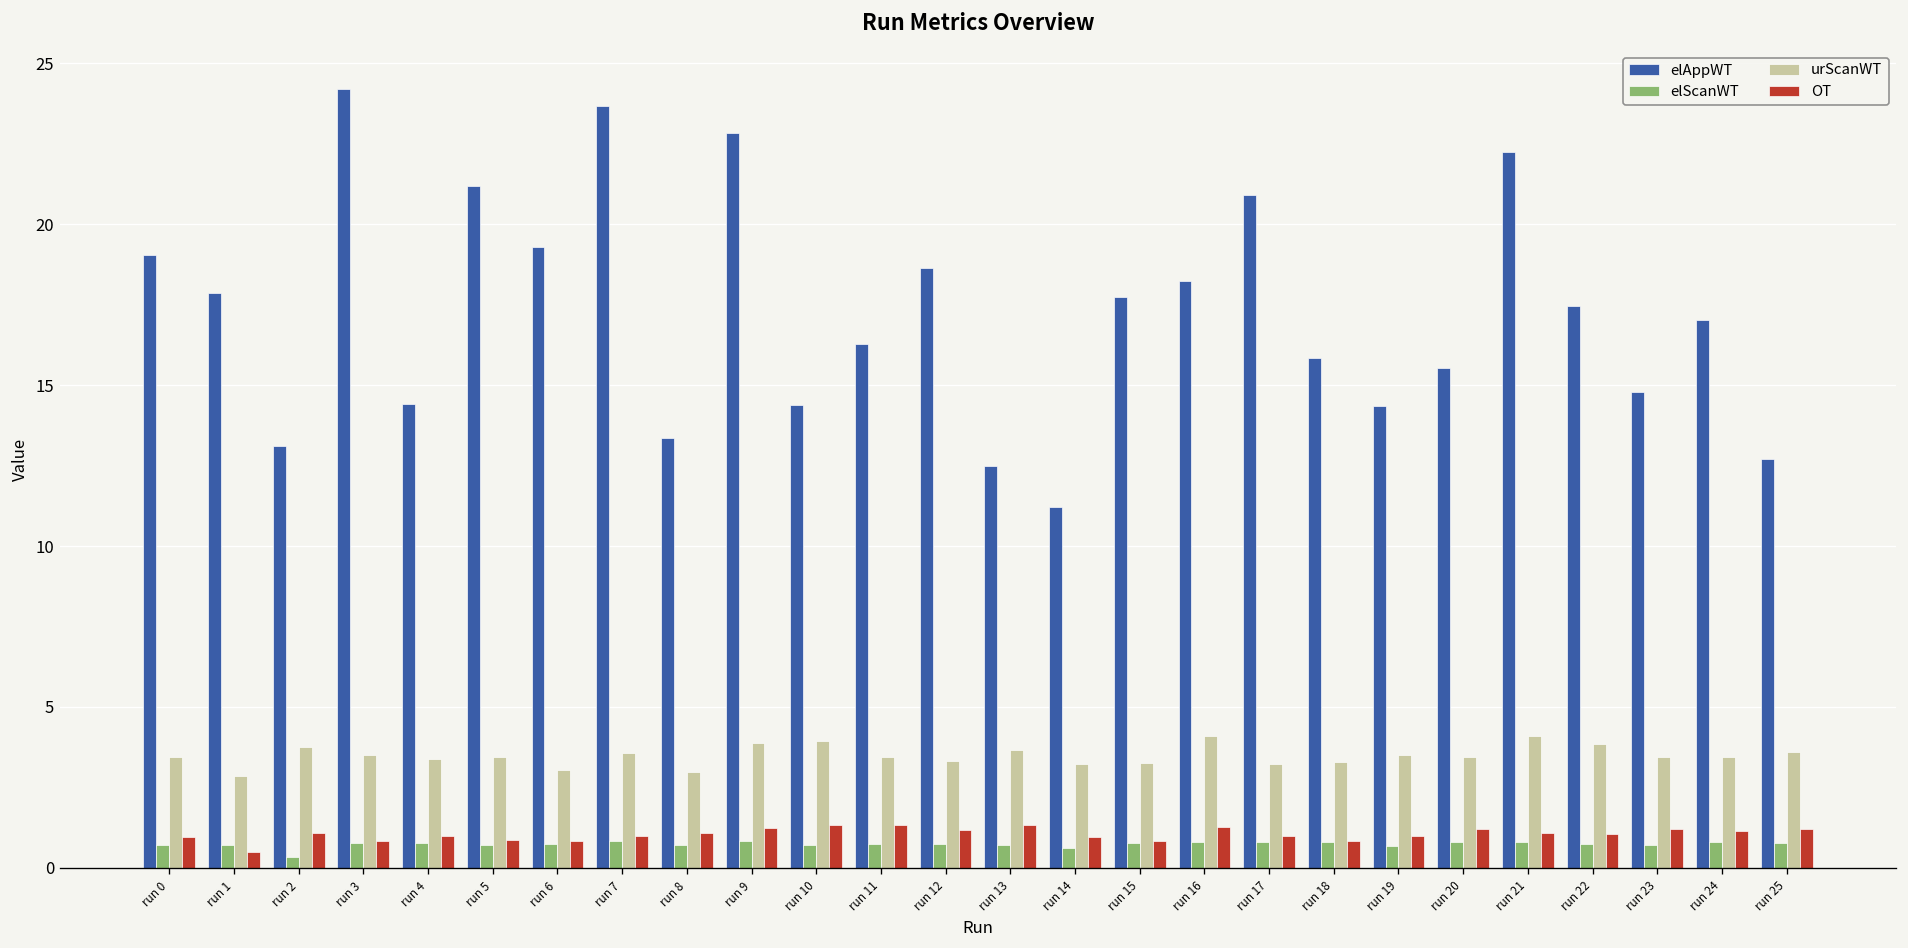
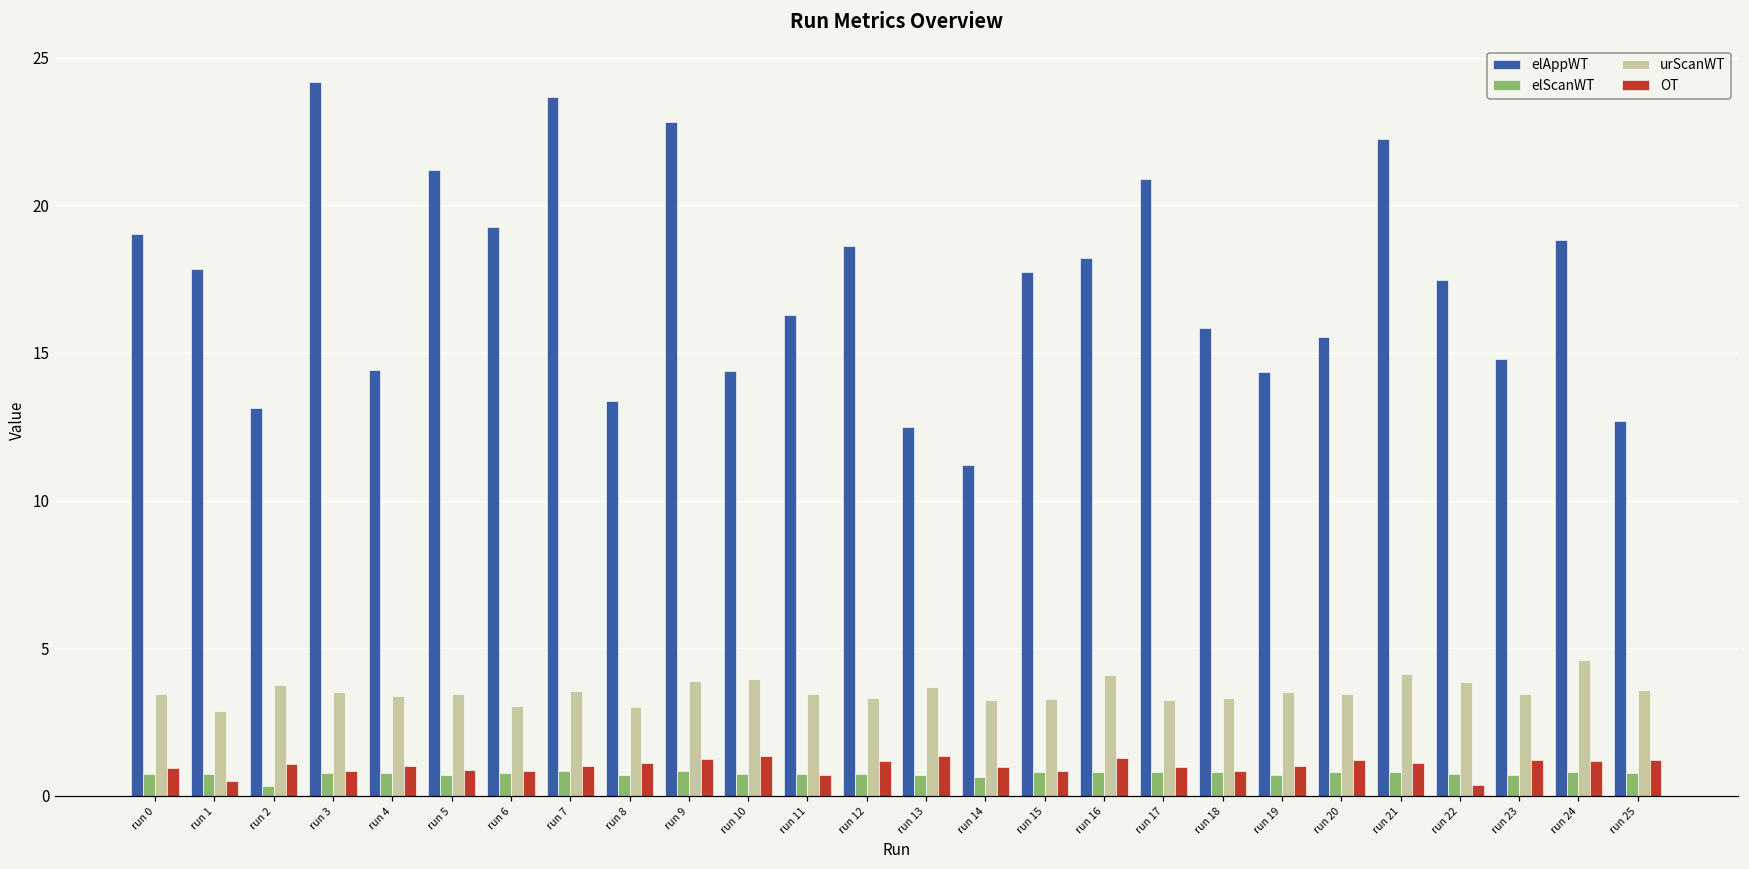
OT, run 11: 1.3 -> 0.7
OT, run 22: 1.0 -> 0.4
elAppWT, run 24: 17.0 -> 18.8
urScanWT, run 24: 3.5 -> 4.6
